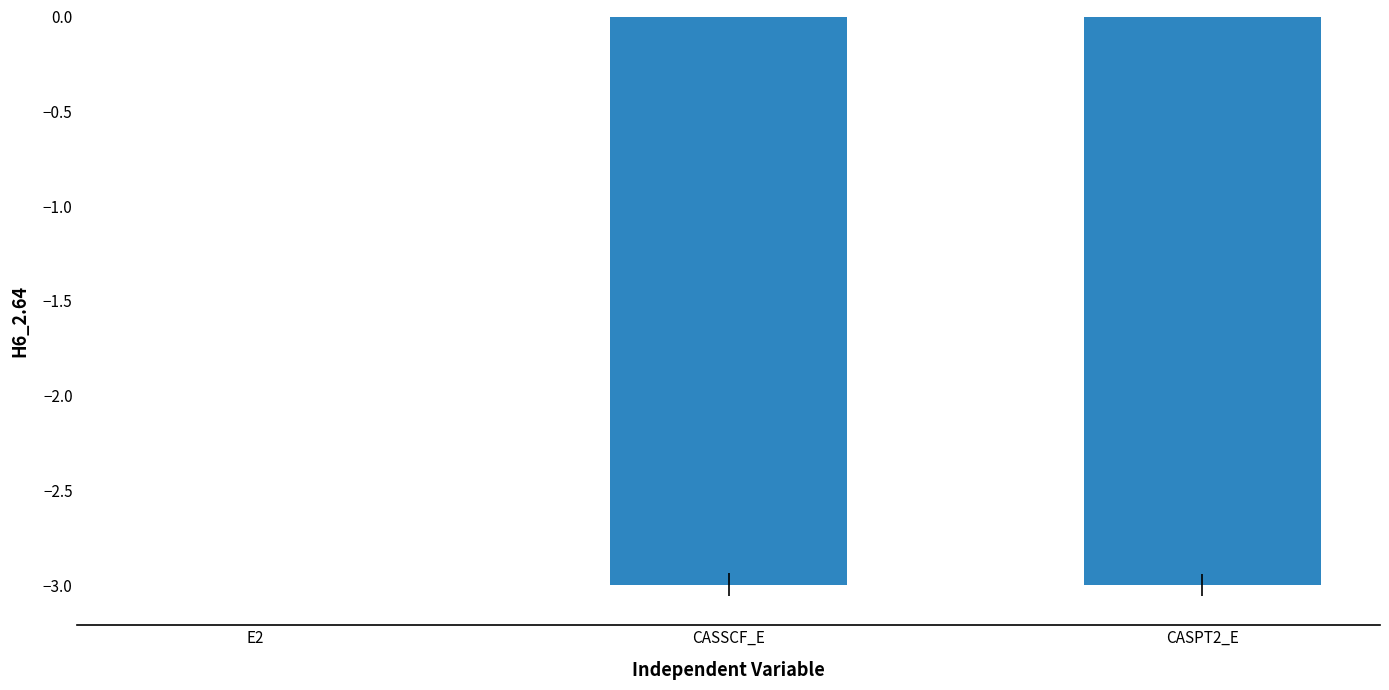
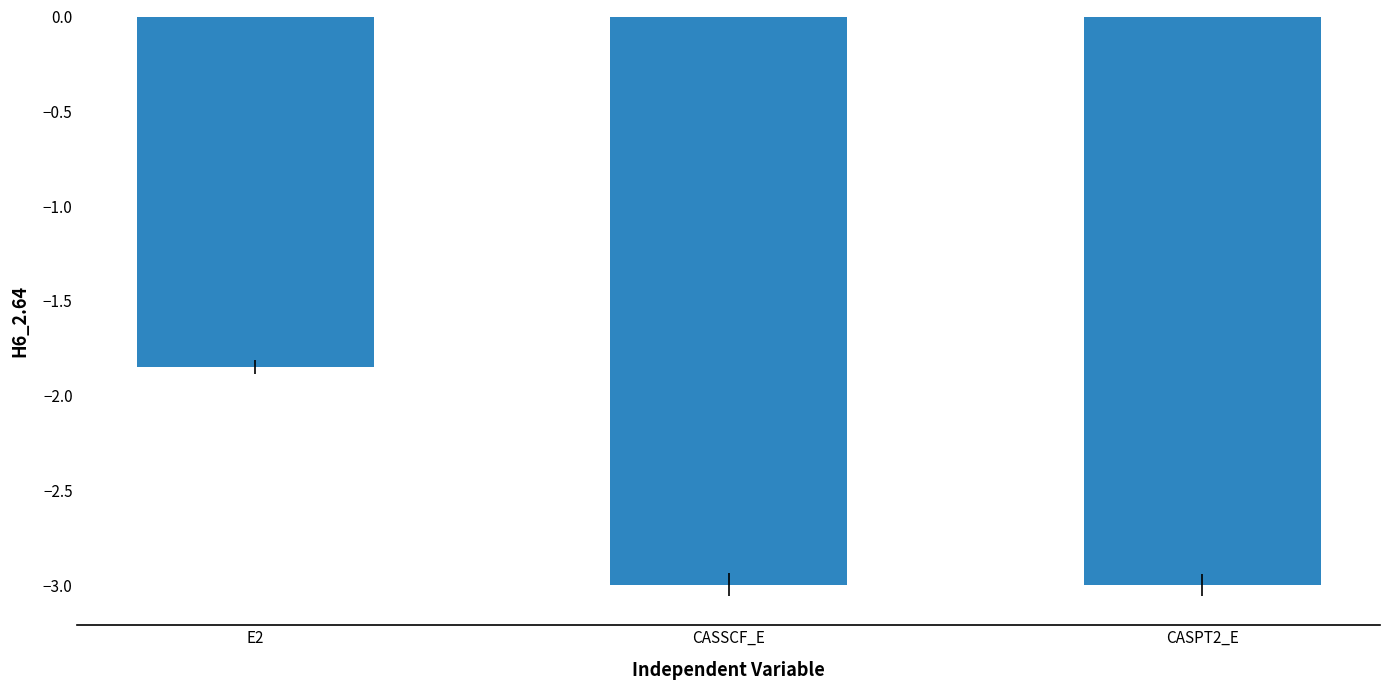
E2: 0.00 -> -1.85
